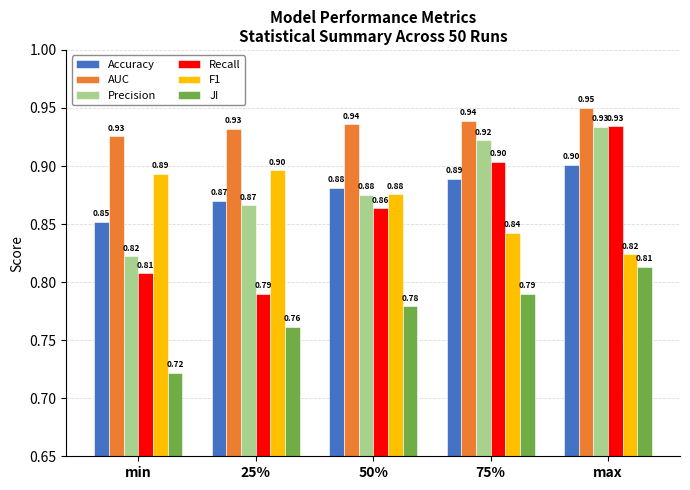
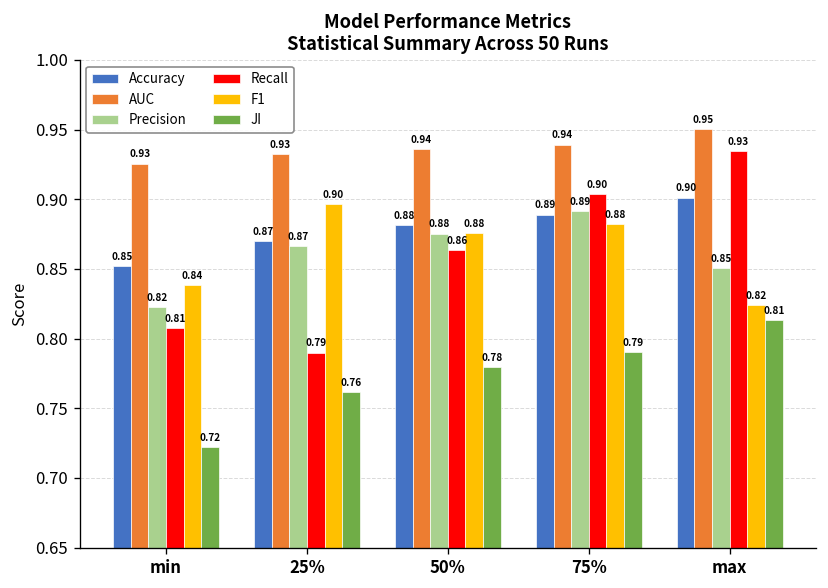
F1, min: 0.89 -> 0.84
Precision, 75%: 0.92 -> 0.89
F1, 75%: 0.84 -> 0.88
Precision, max: 0.93 -> 0.85
